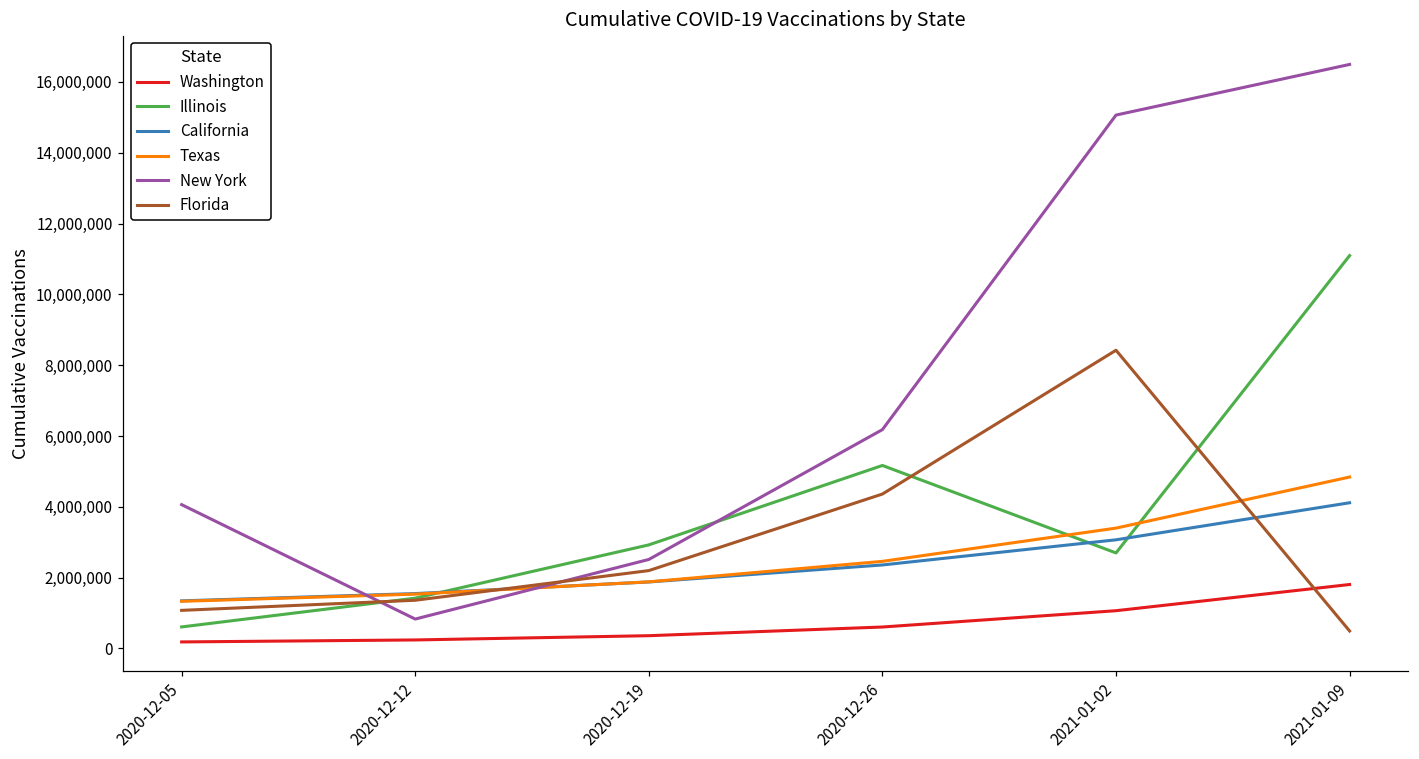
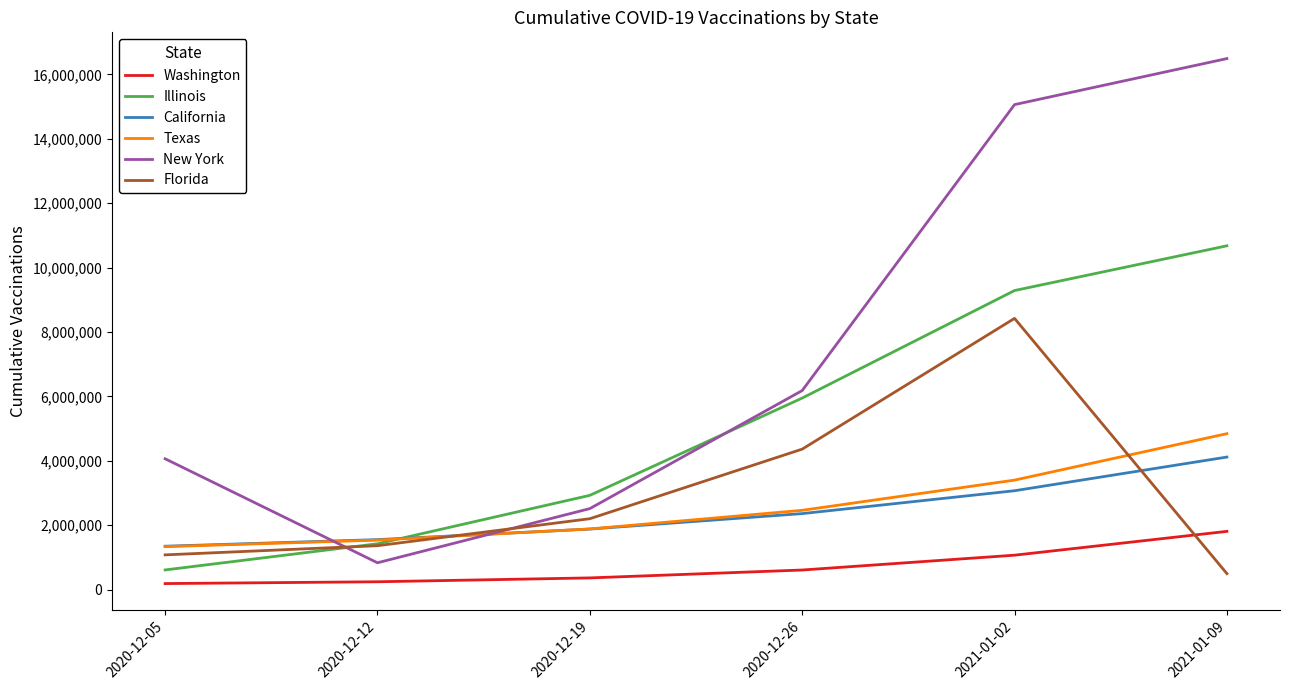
Illinois, 2020-12-26: 5,200,000 -> 5,900,000
Illinois, 2021-01-02: 2,700,000 -> 9,300,000
Illinois, 2021-01-09: 11,100,000 -> 10,700,000
